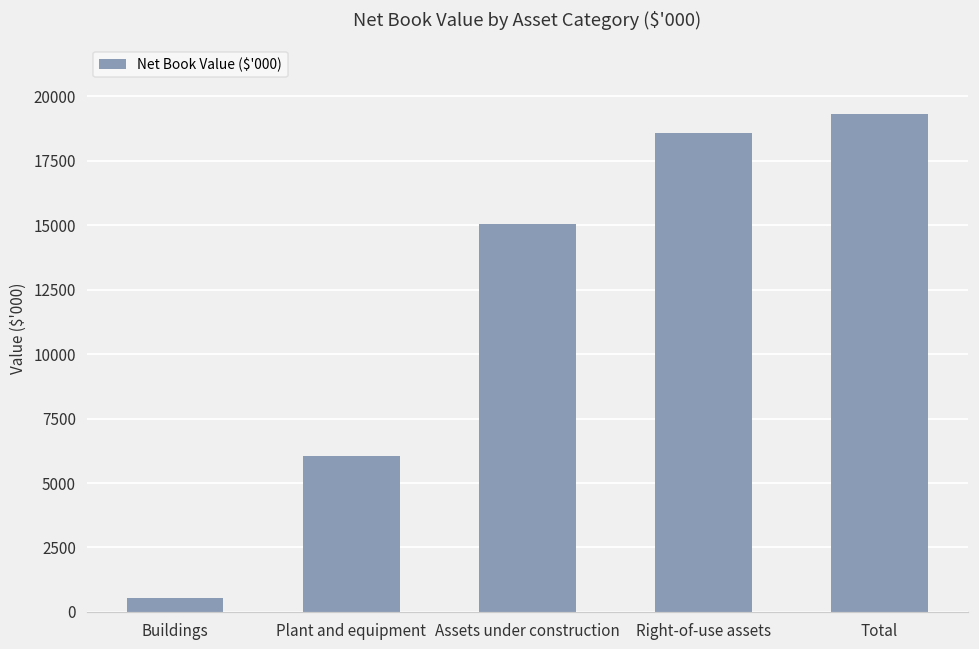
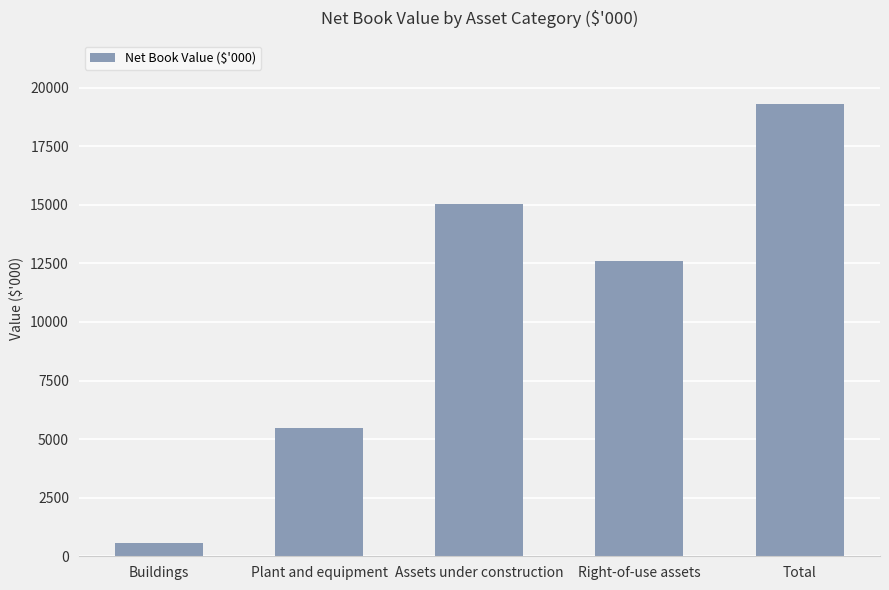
Plant and equipment: 6000 -> 5500
Right-of-use assets: 18600 -> 12600
